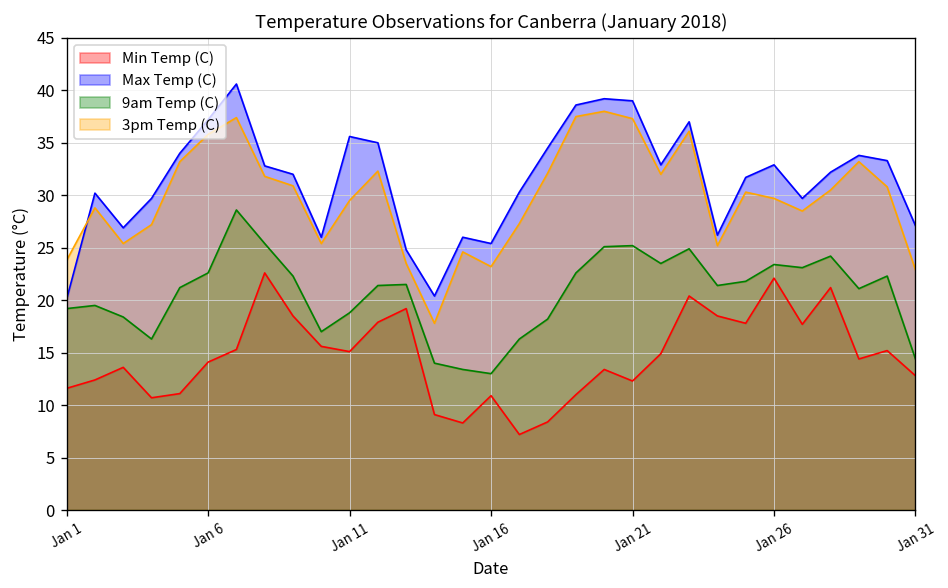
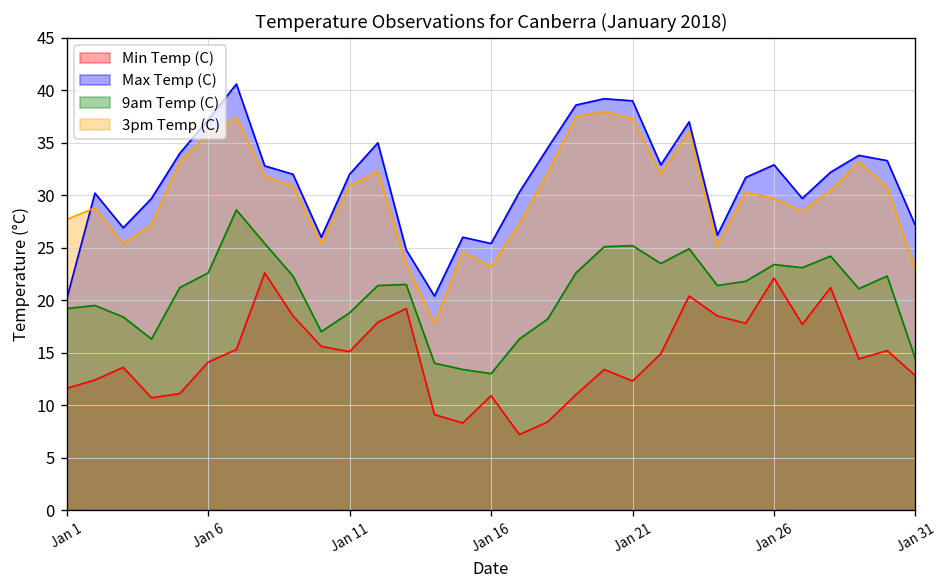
3pm Temp (C), Jan 1: 24 -> 28
Max Temp (C), Jan 11: 36 -> 32
3pm Temp (C), Jan 11: 30 -> 31
